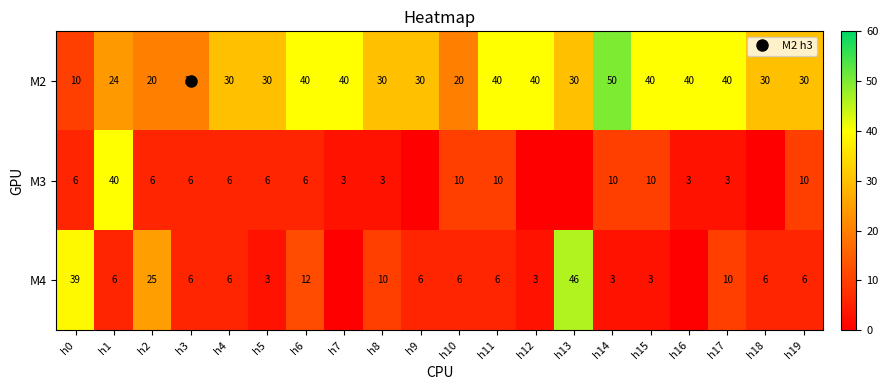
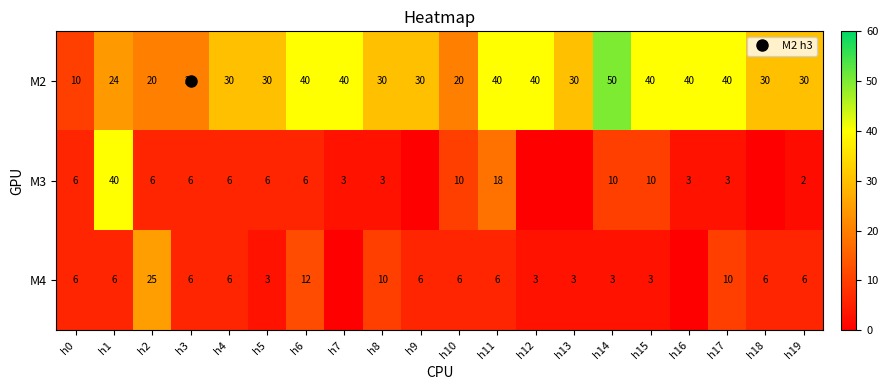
M3, h11: 10 -> 18
M3, h19: 10 -> 2
M4, h0: 39 -> 6
M4, h13: 46 -> 3
